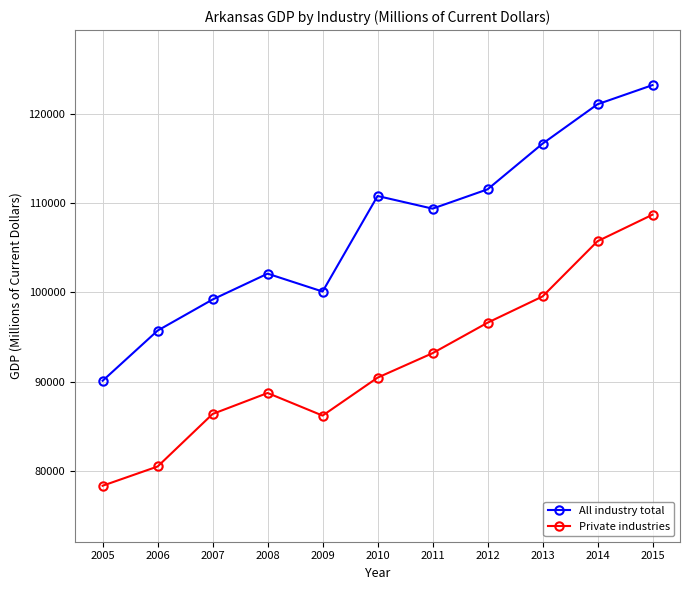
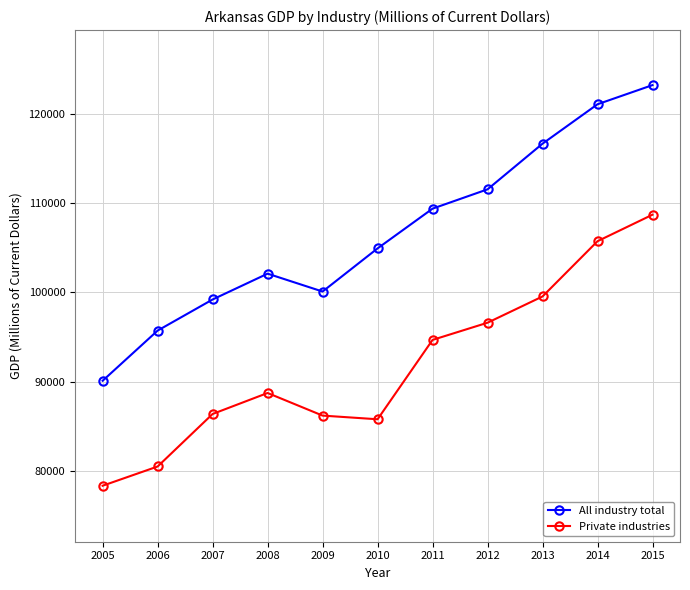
All industry total, 2010: 111000 -> 105000
Private industries, 2010: 90000 -> 86000
Private industries, 2011: 93000 -> 95000
